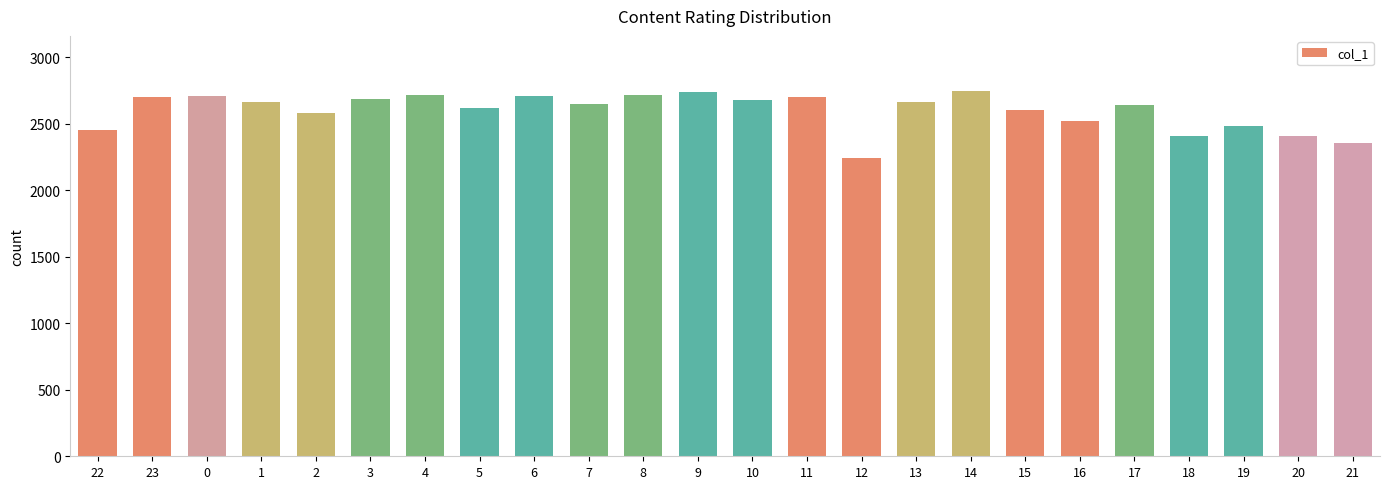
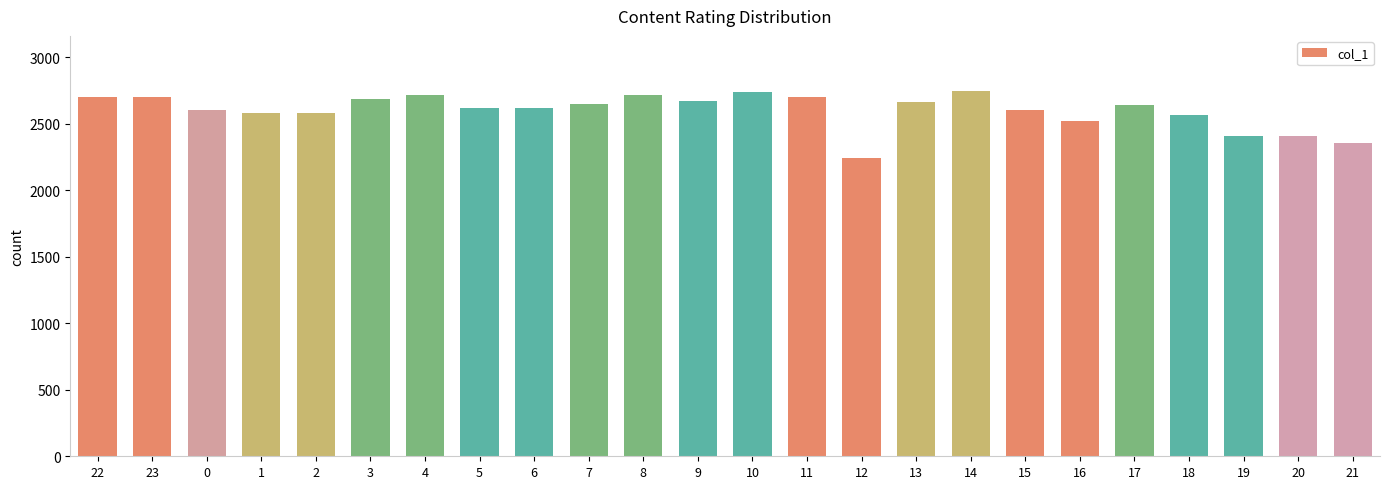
22: 2460 -> 2700
0: 2710 -> 2600
1: 2660 -> 2580
6: 2710 -> 2620
9: 2740 -> 2670
10: 2680 -> 2740
18: 2410 -> 2570
19: 2480 -> 2410
